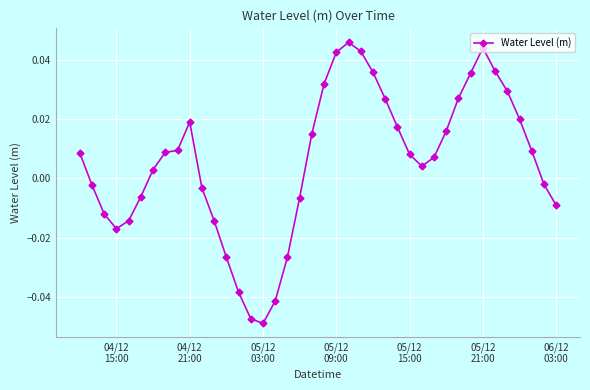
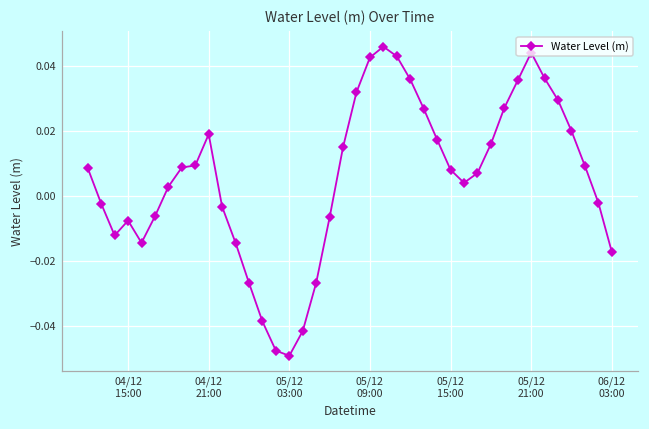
04/12 15:00: -0.017 -> -0.007
06/12 03:00: -0.009 -> -0.017
